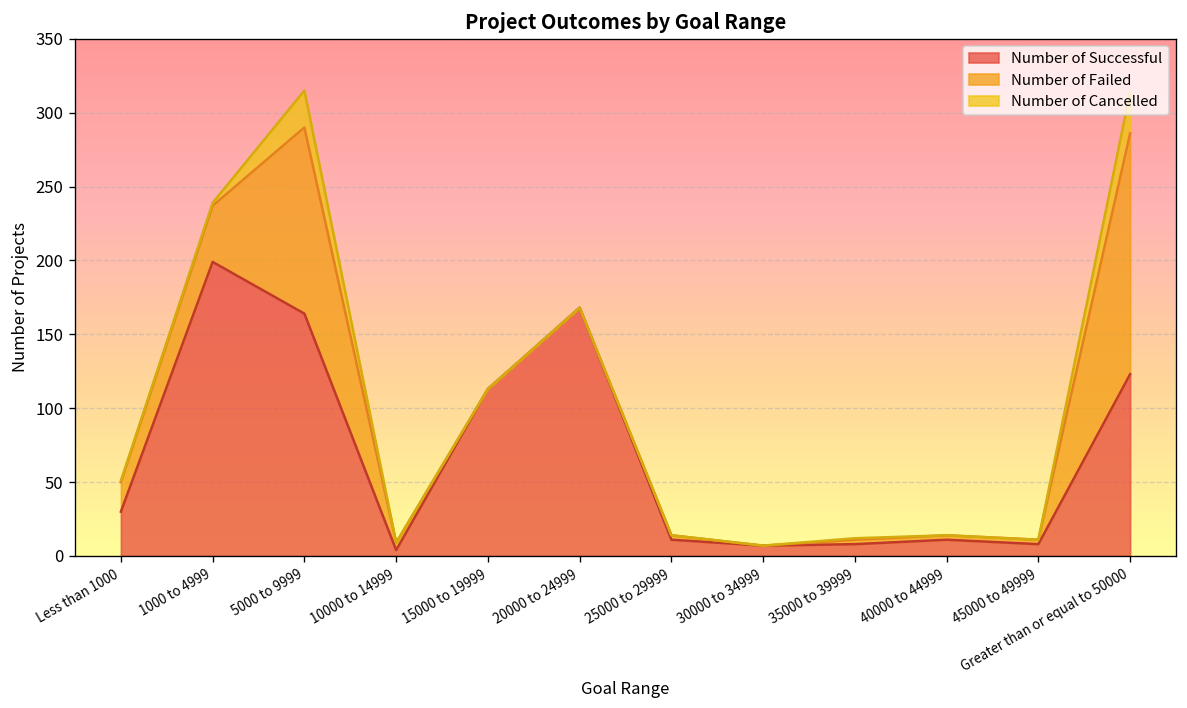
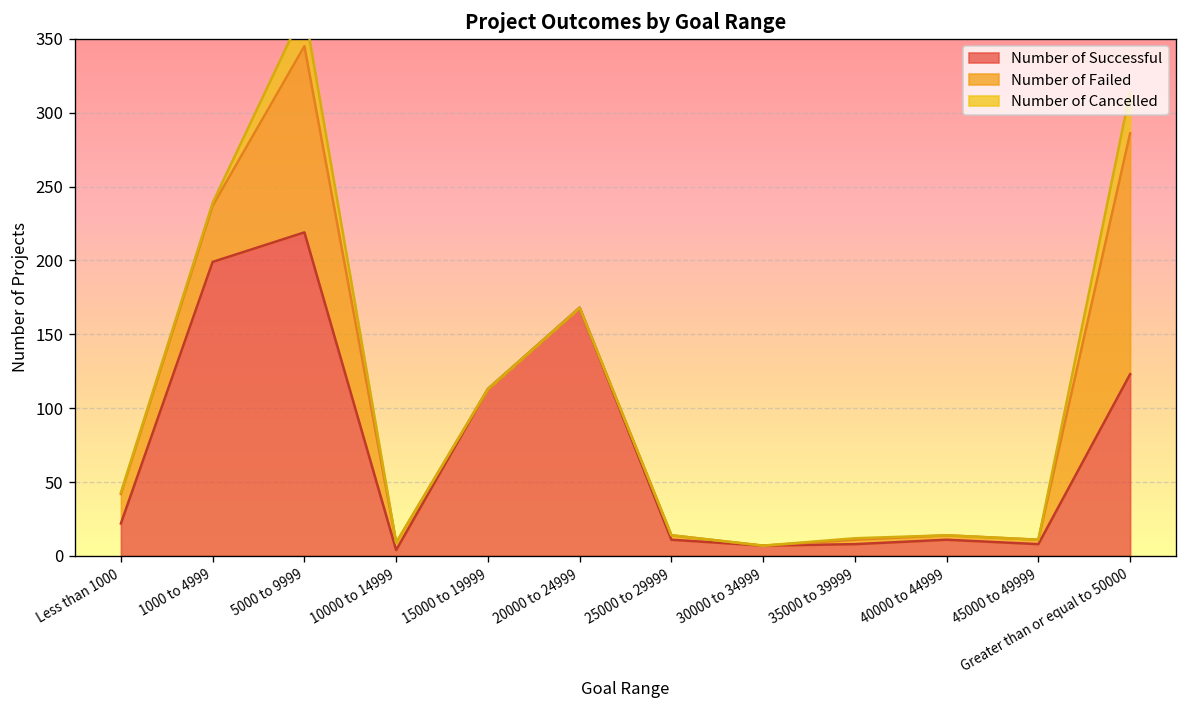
Number of Successful, Less than 1000: 30 -> 22
Number of Successful, 5000 to 9999: 164 -> 219
